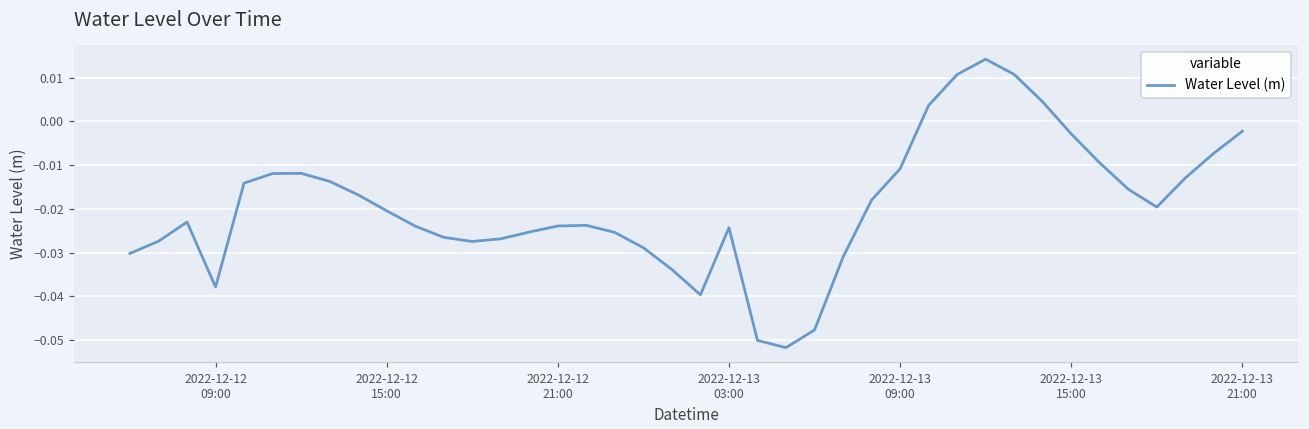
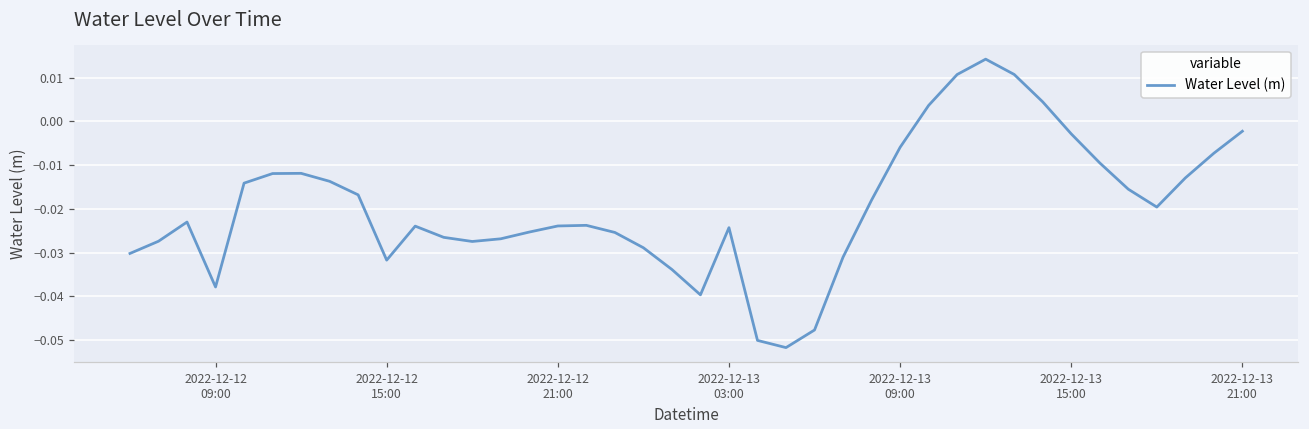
2022-12-12 15:00: -0.020 -> -0.032
2022-12-13 09:00: -0.011 -> -0.006
